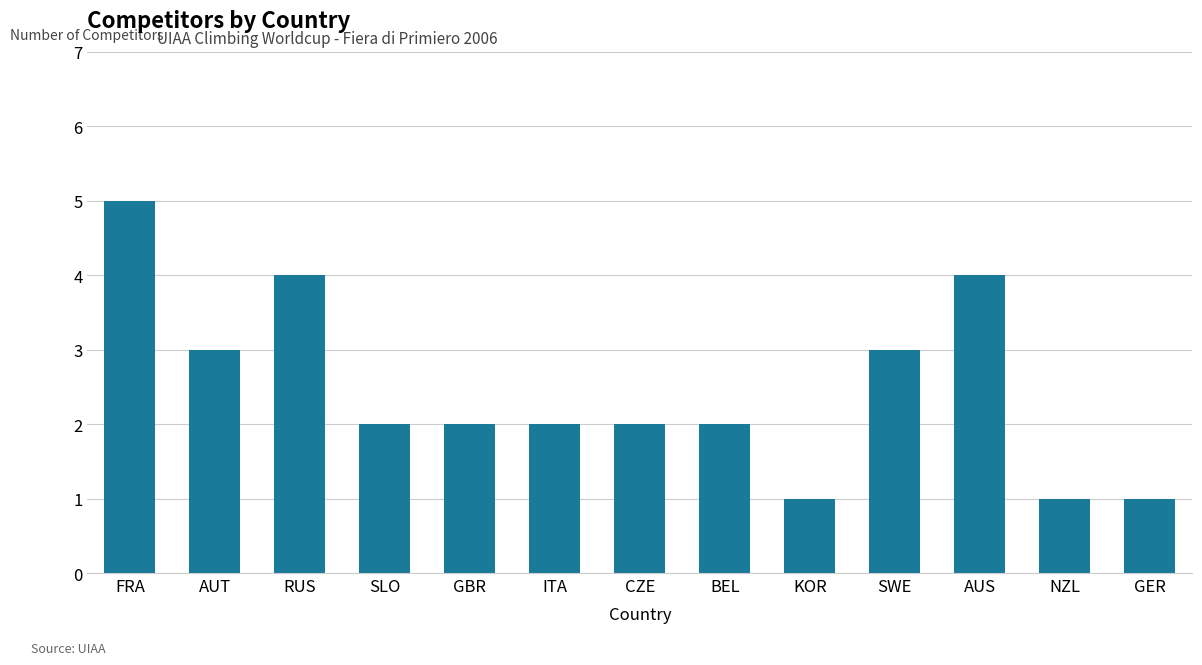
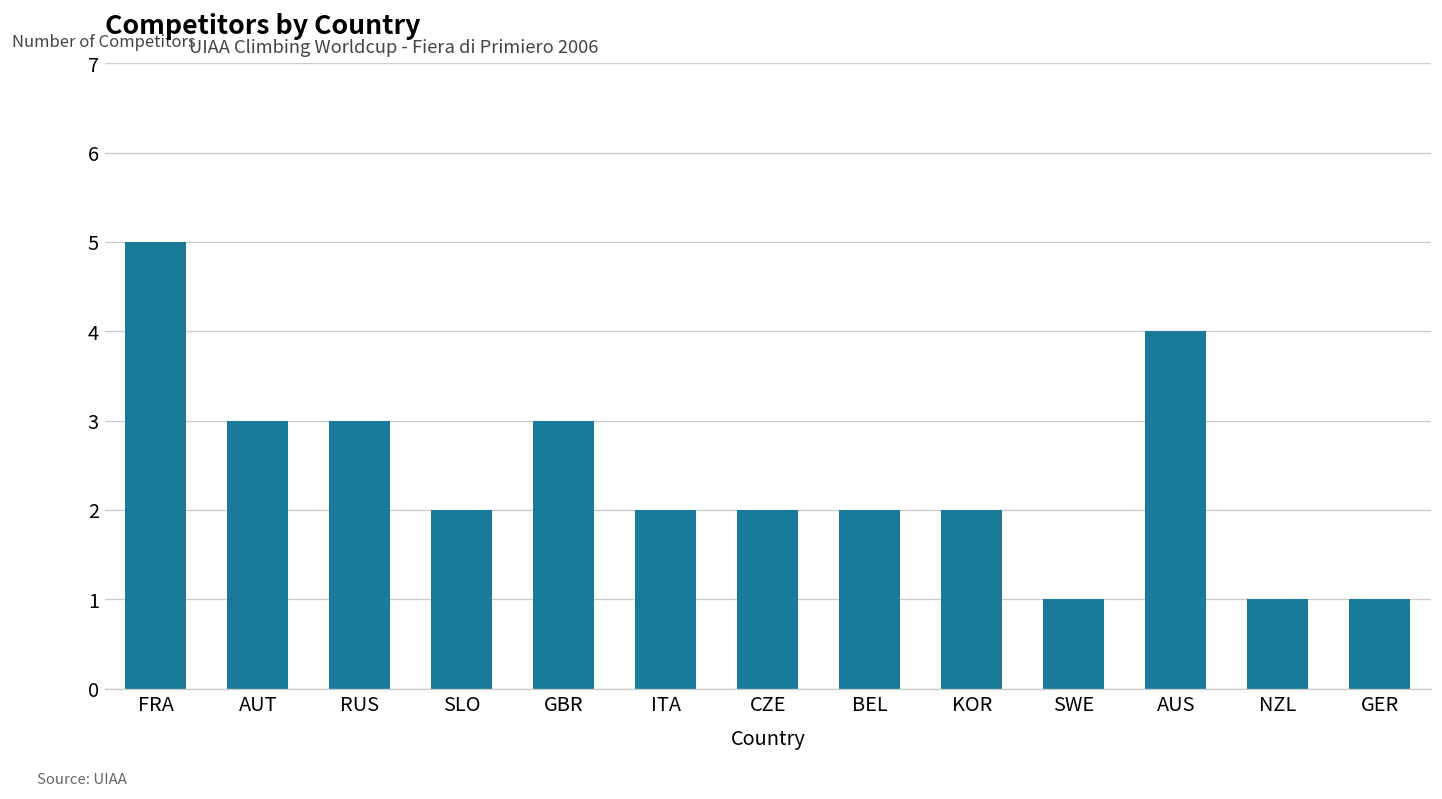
RUS: 4 -> 3
GBR: 2 -> 3
KOR: 1 -> 2
SWE: 3 -> 1
